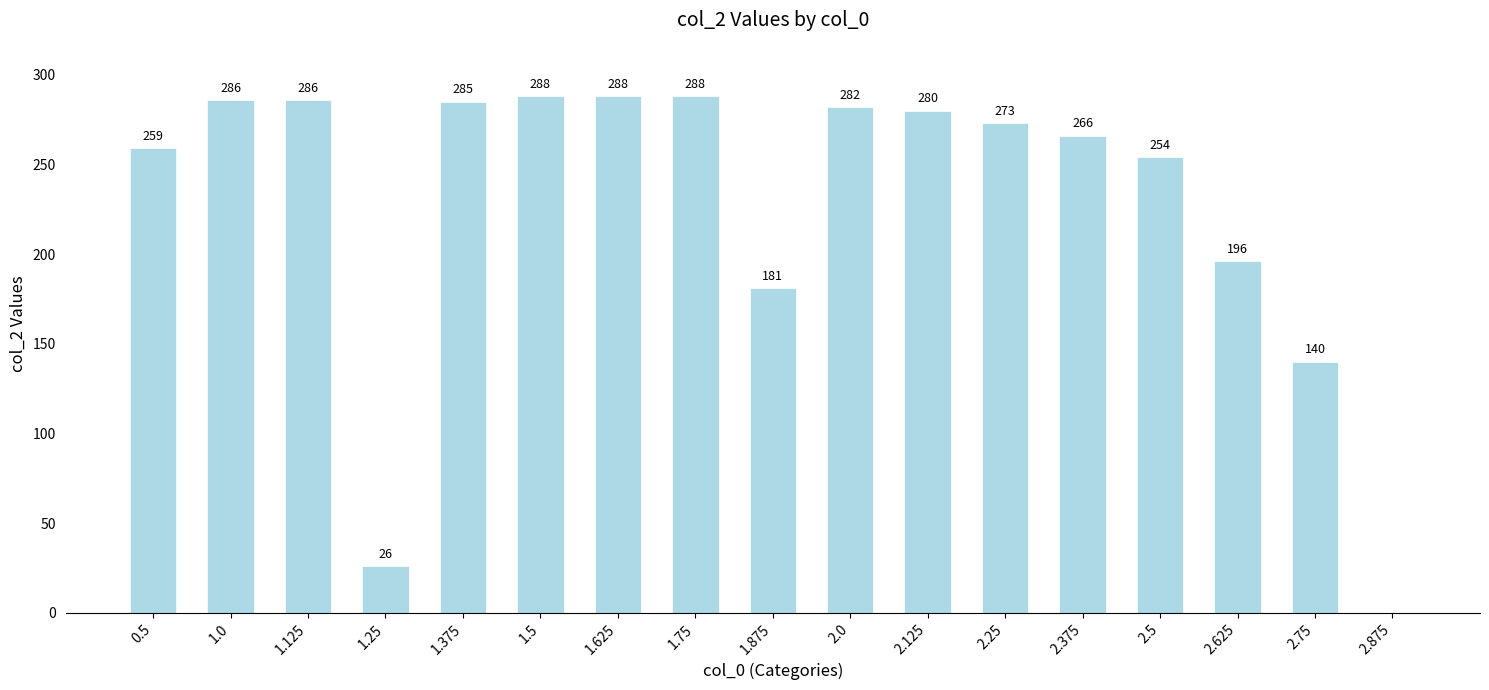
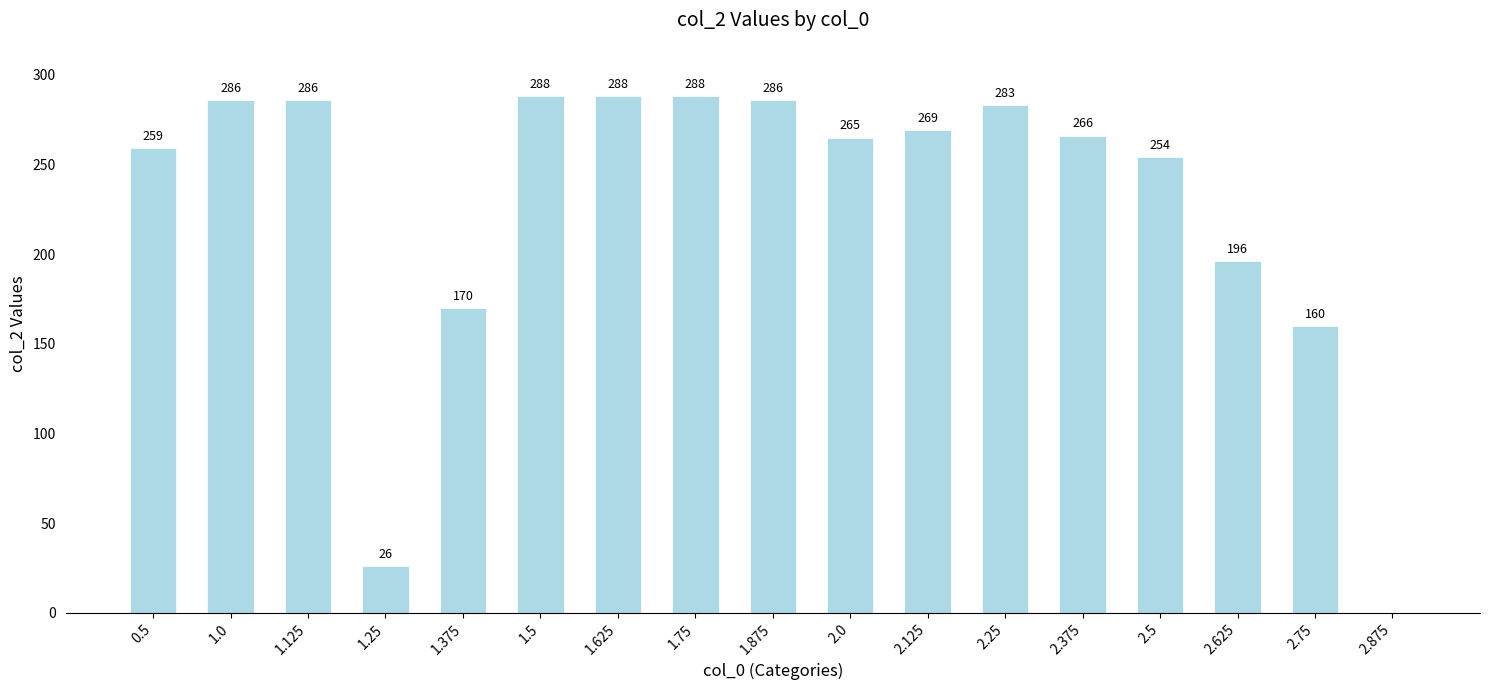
1.375: 285 -> 170
1.875: 181 -> 286
2.0: 282 -> 265
2.125: 280 -> 269
2.25: 273 -> 283
2.75: 140 -> 160
